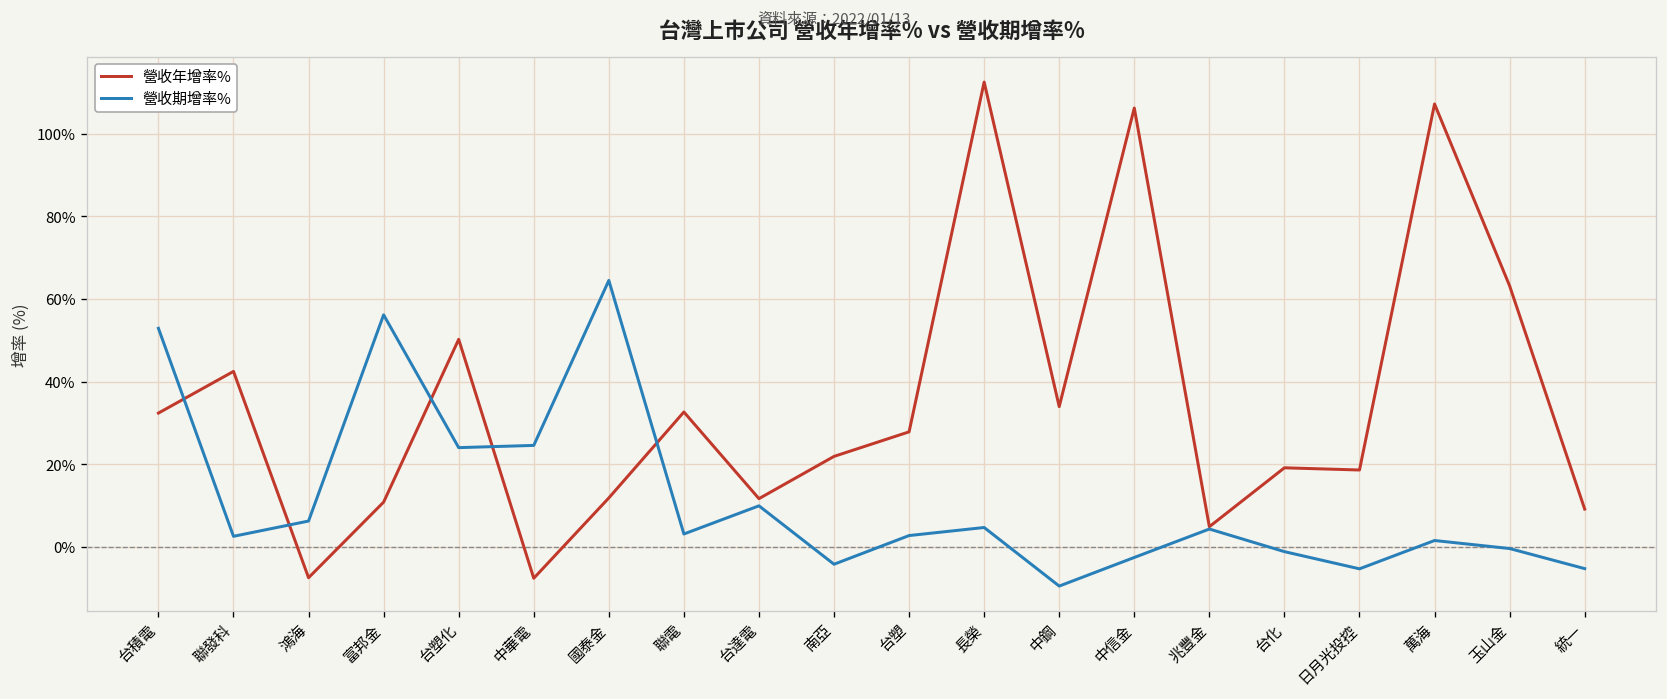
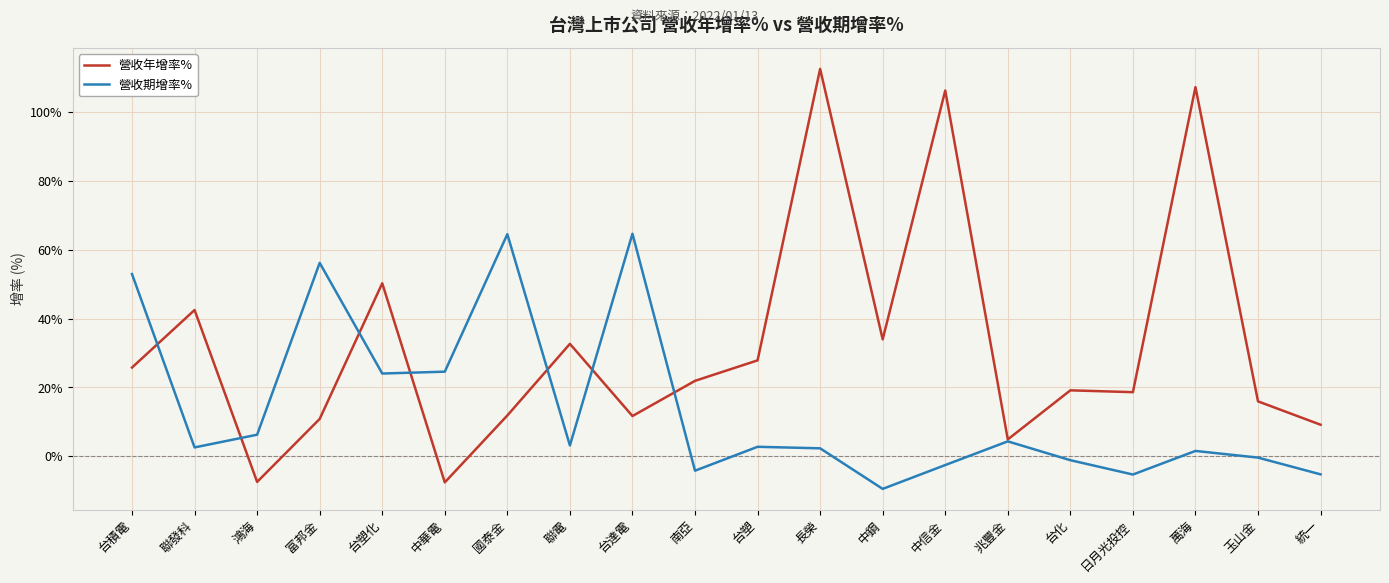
營收年增率%, 台積電: 32% -> 26%
營收期增率%, 台達電: 10% -> 65%
營收期增率%, 長榮: 5% -> 2%
營收年增率%, 玉山金: 63% -> 16%
